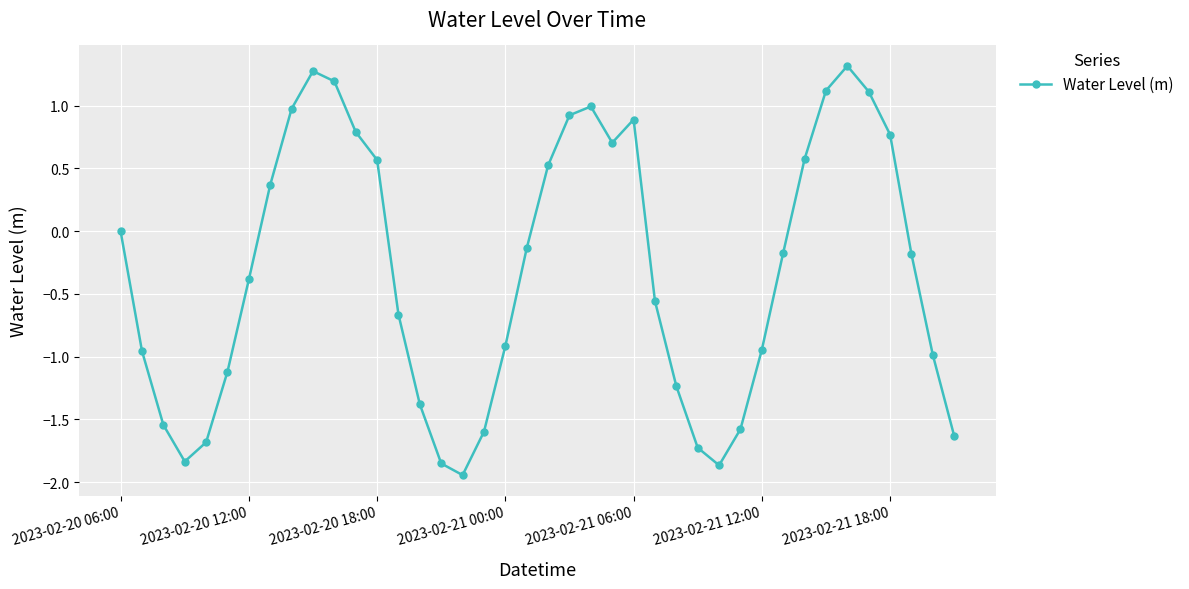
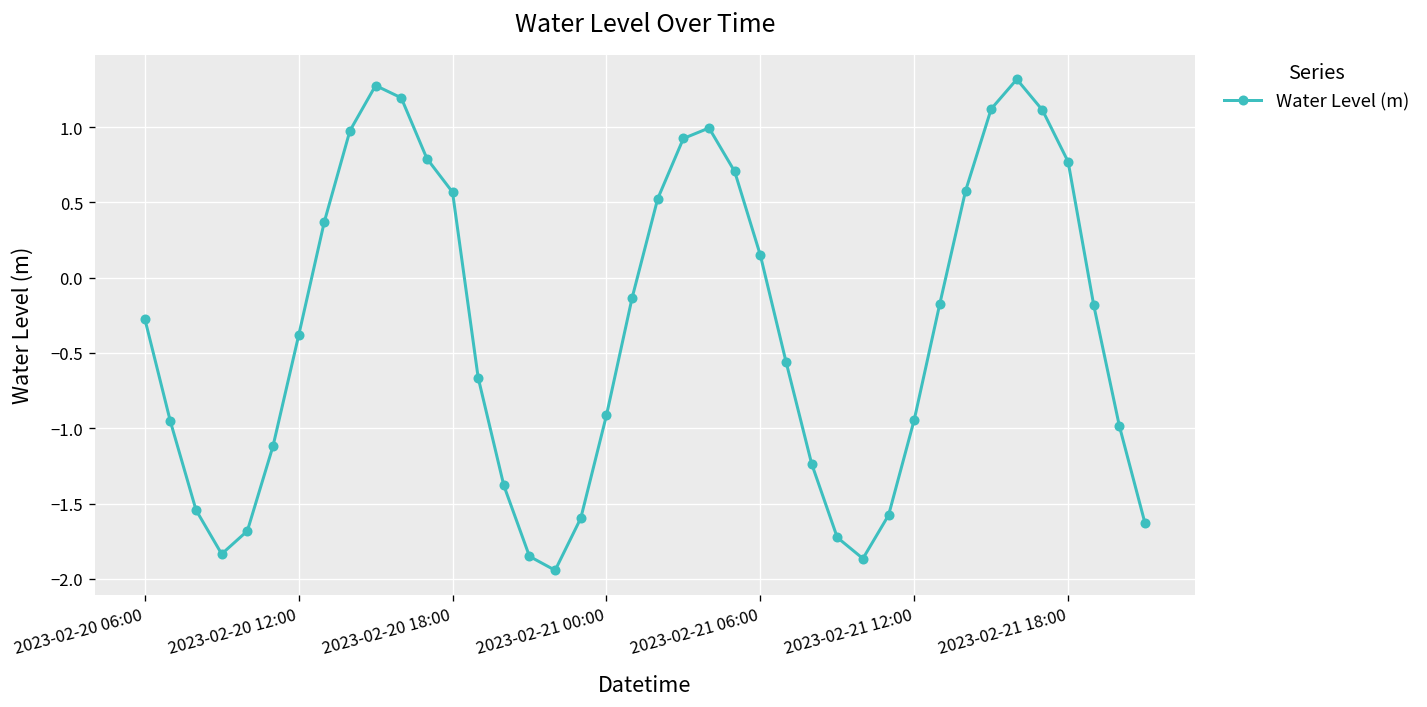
2023-02-20 06:00: 0.00 -> -0.27
2023-02-21 06:00: 0.89 -> 0.15
